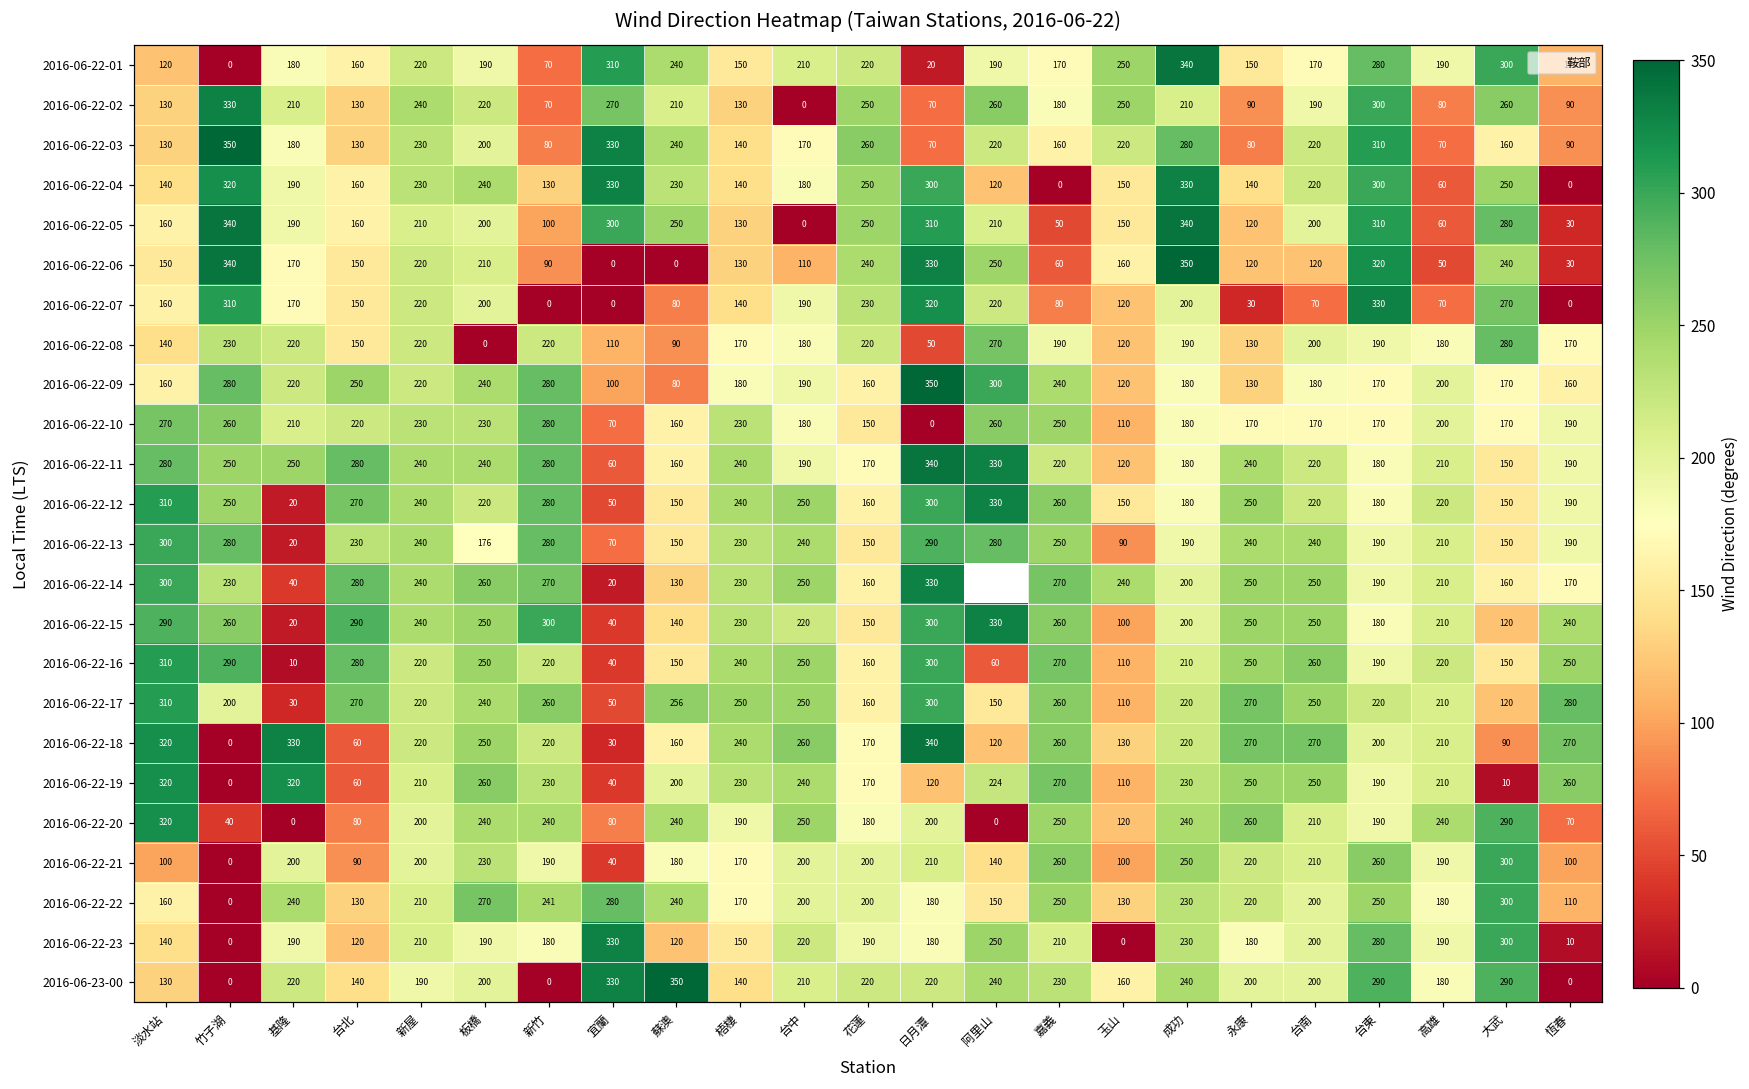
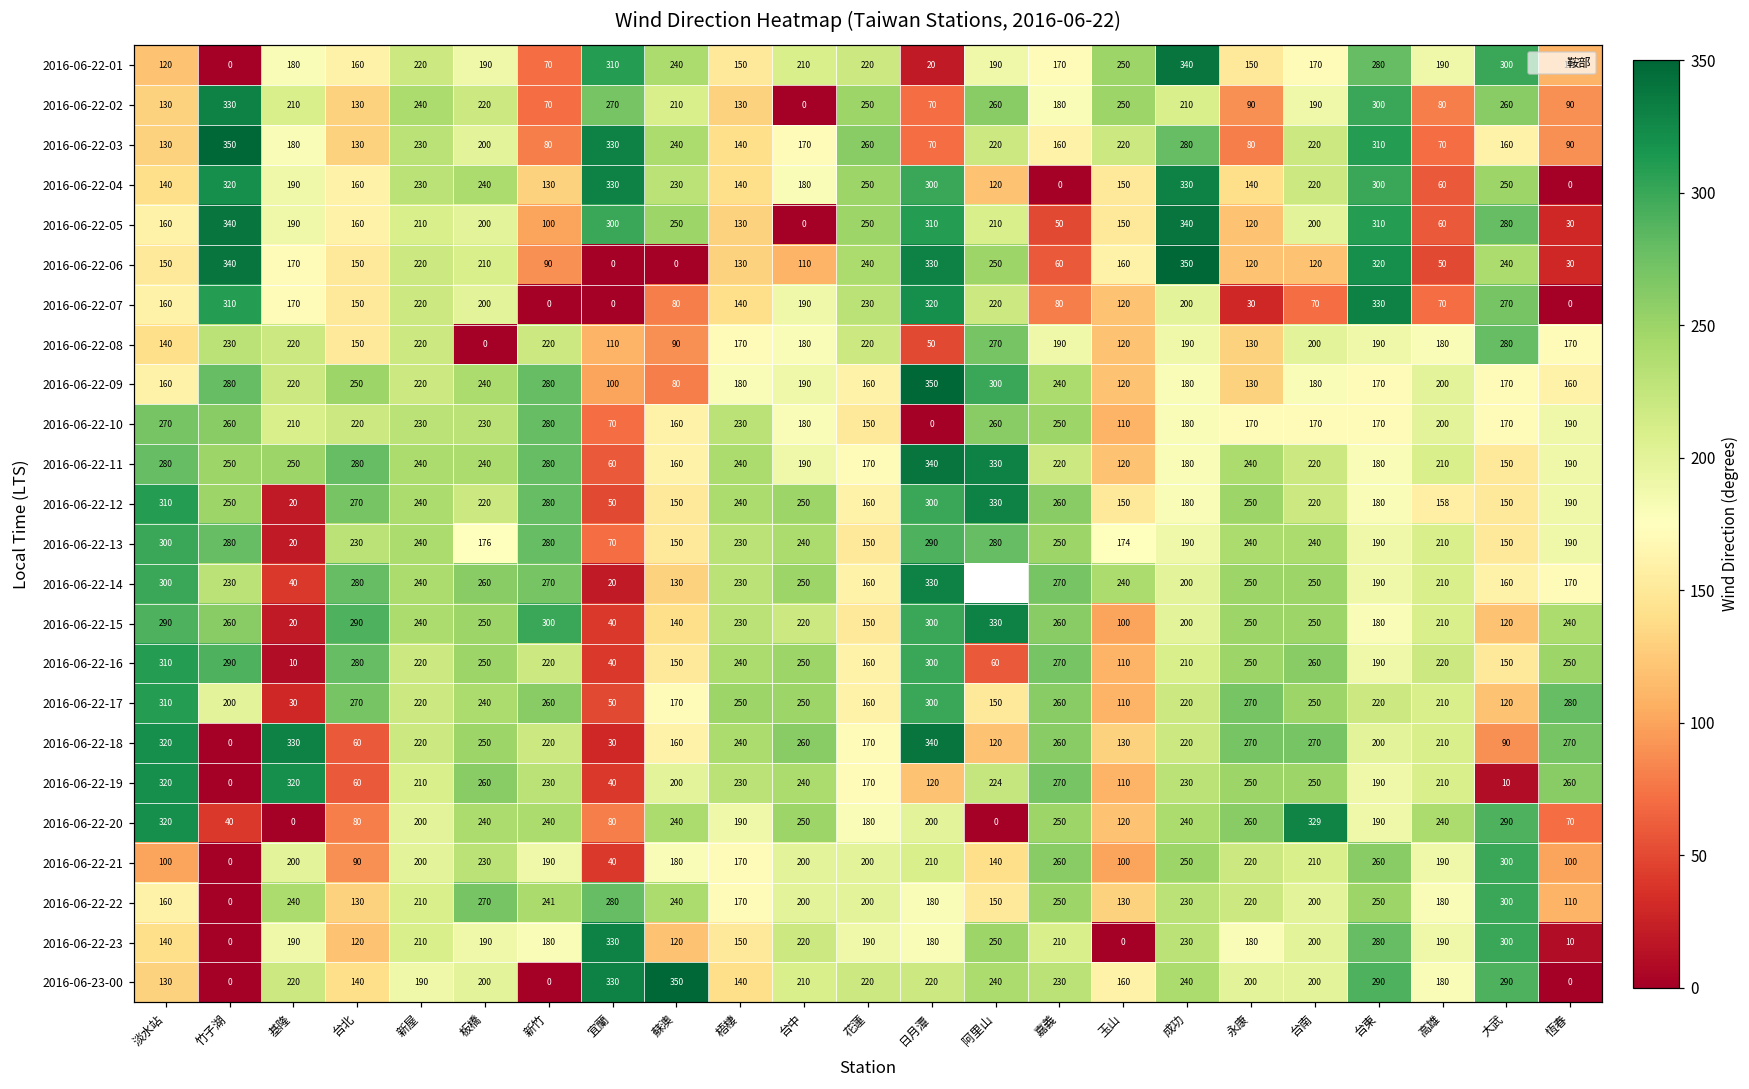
2016-06-22-12, 高雄: 220 -> 158
2016-06-22-13, 玉山: 90 -> 174
2016-06-22-17, 蘇澳: 256 -> 170
2016-06-22-20, 台南: 210 -> 329
